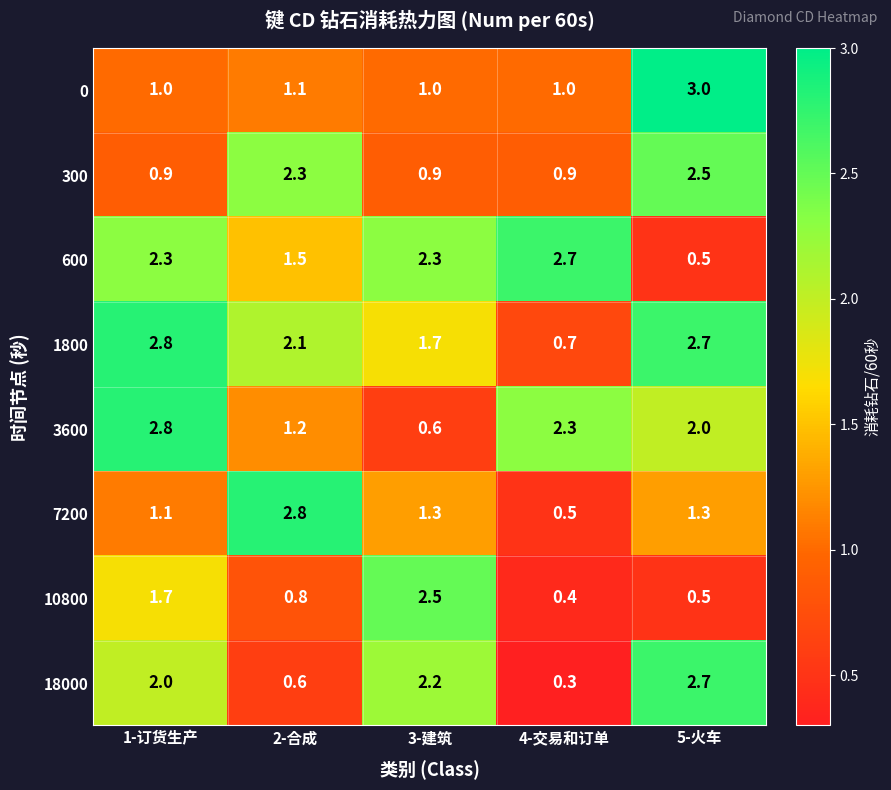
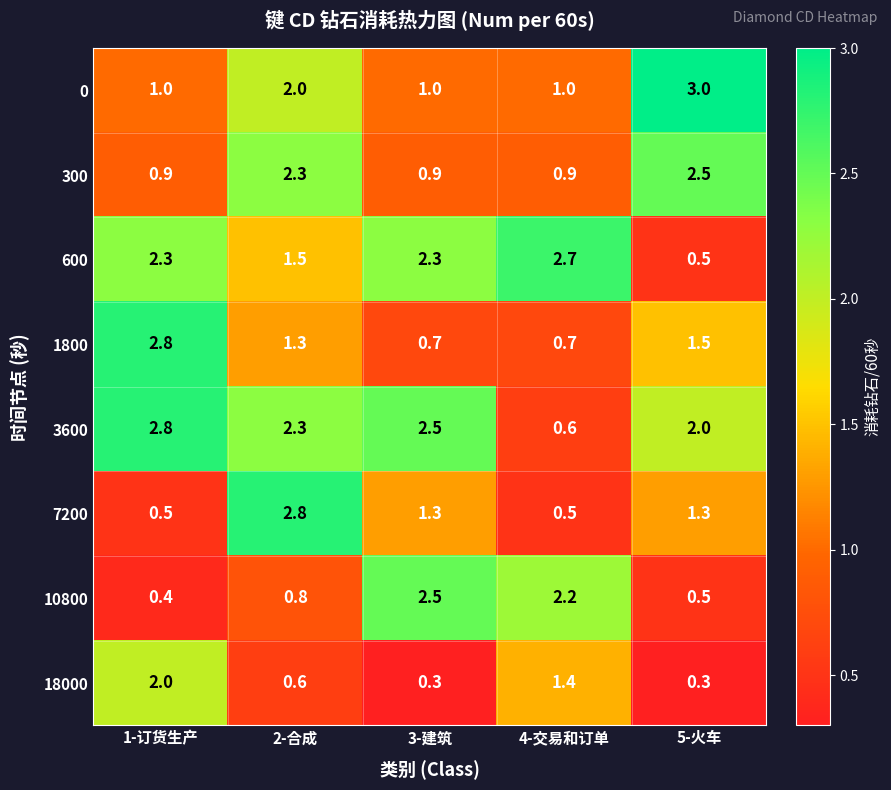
0, 2-合成: 1.1 -> 2.0
1800, 2-合成: 2.1 -> 1.3
1800, 3-建筑: 1.7 -> 0.7
1800, 5-火车: 2.7 -> 1.5
3600, 2-合成: 1.2 -> 2.3
3600, 3-建筑: 0.6 -> 2.5
3600, 4-交易和订单: 2.3 -> 0.6
7200, 1-订货生产: 1.1 -> 0.5
10800, 1-订货生产: 1.7 -> 0.4
10800, 4-交易和订单: 0.4 -> 2.2
18000, 3-建筑: 2.2 -> 0.3
18000, 4-交易和订单: 0.3 -> 1.4
18000, 5-火车: 2.7 -> 0.3
